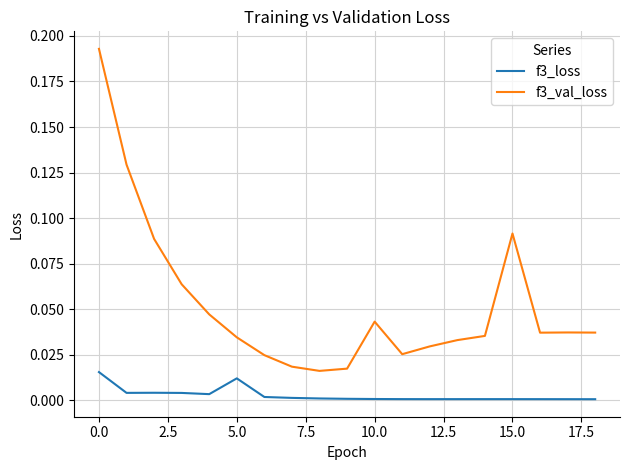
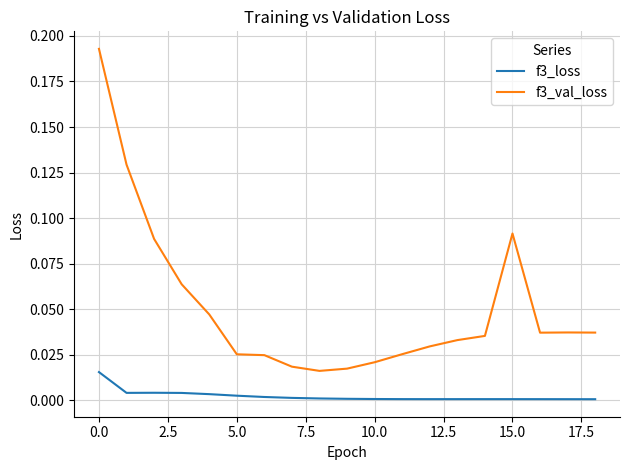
f3_loss, 5.0: 0.012 -> 0.003
f3_val_loss, 5.0: 0.035 -> 0.025
f3_val_loss, 10.0: 0.043 -> 0.021
